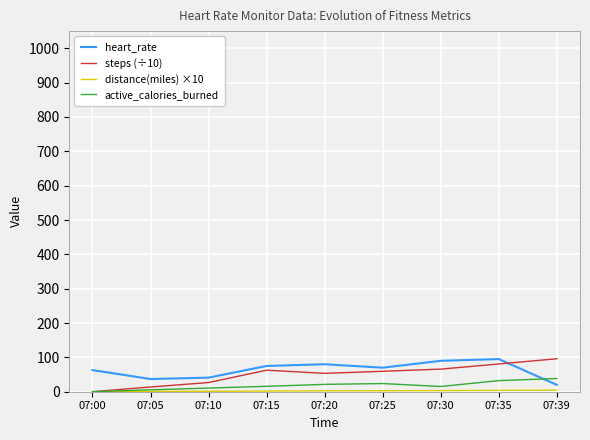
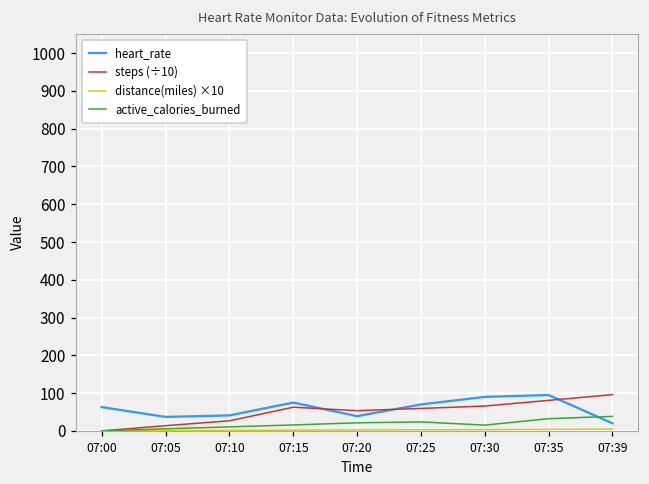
heart_rate, 07:20: 80 -> 40
